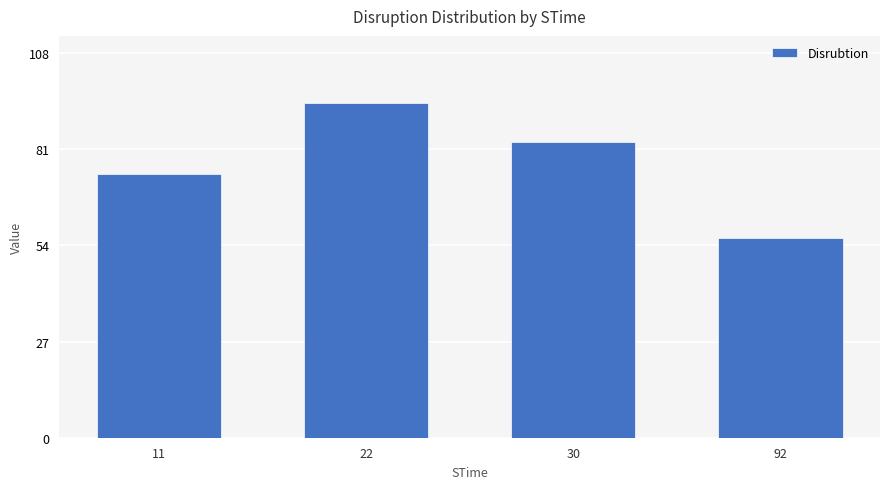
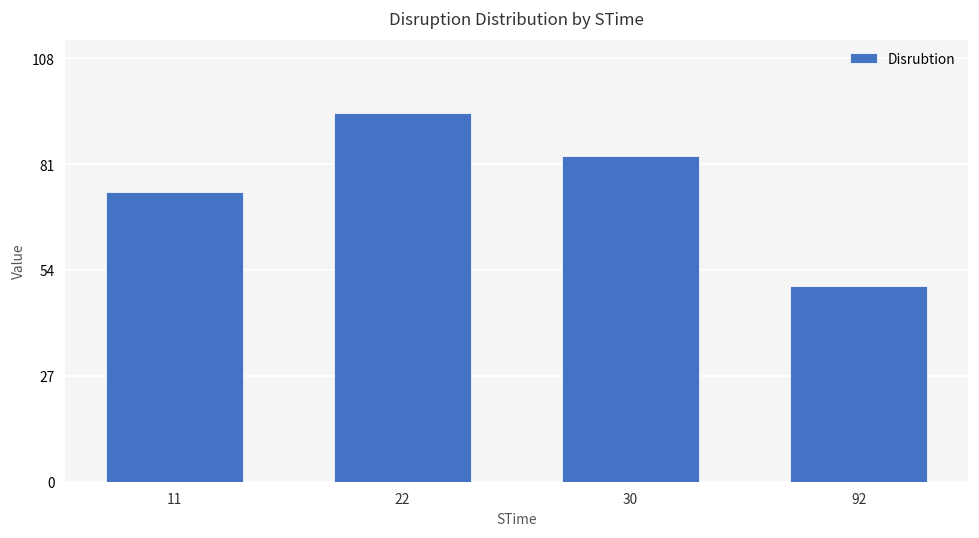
92: 56 -> 50
